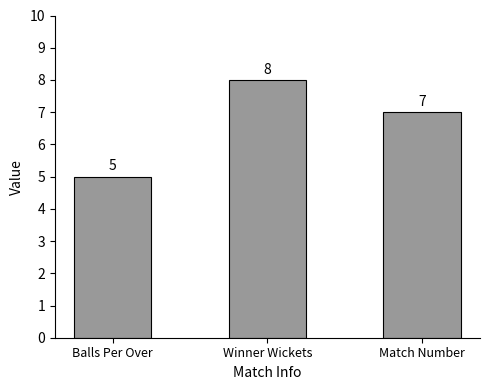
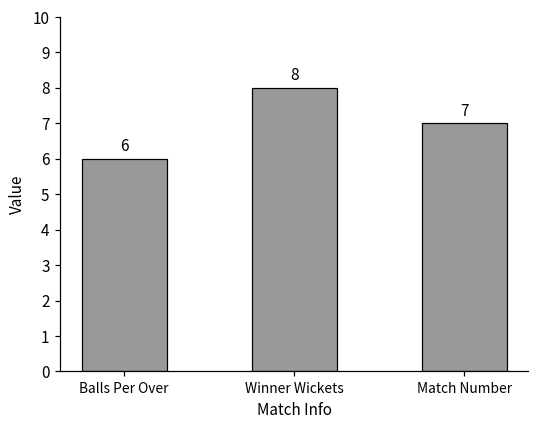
Balls Per Over: 5 -> 6
